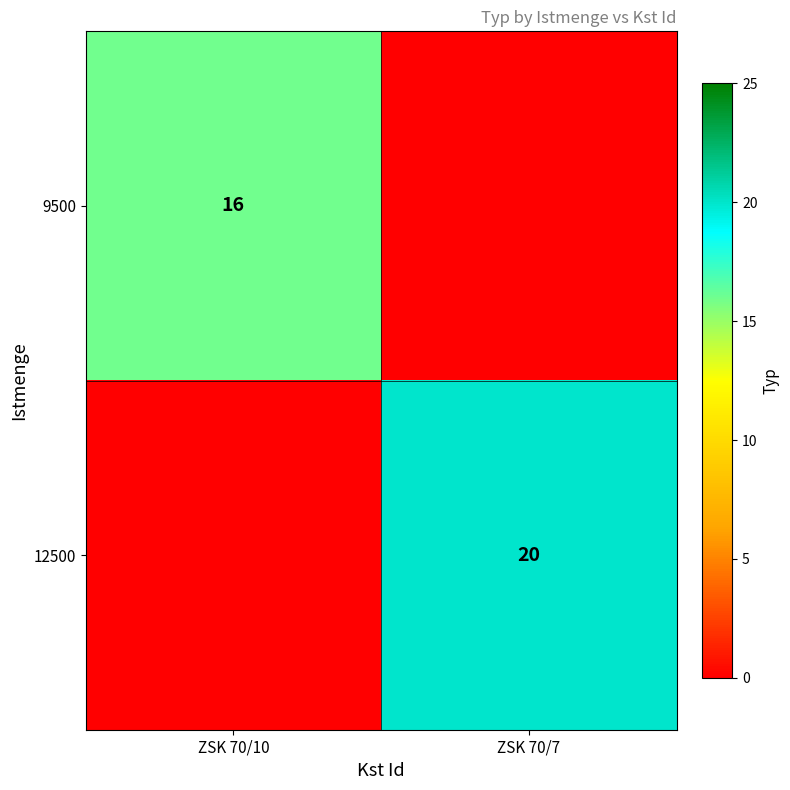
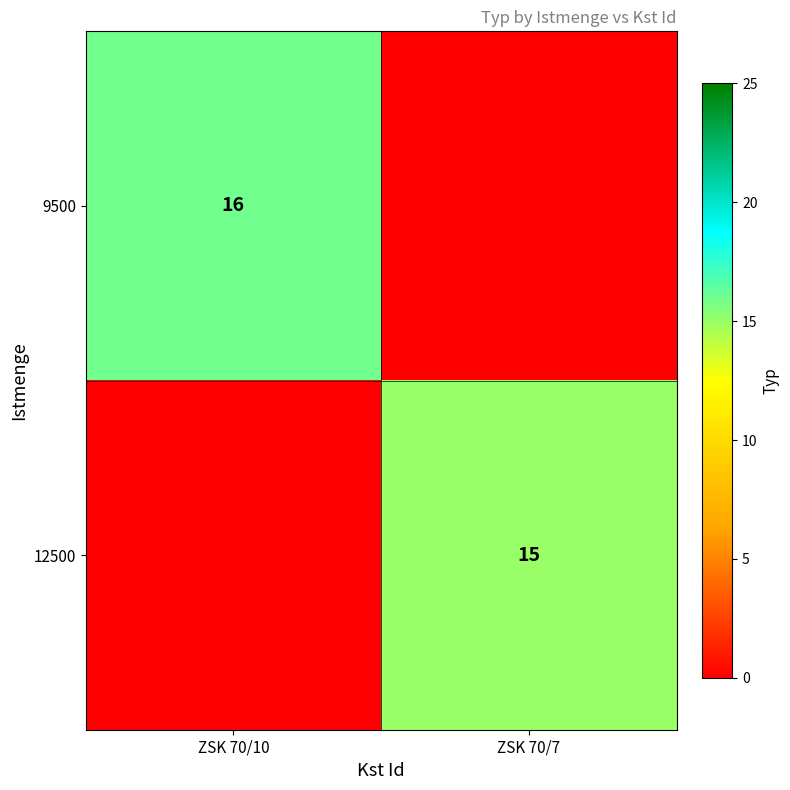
12500, ZSK 70/7: 20 -> 15
